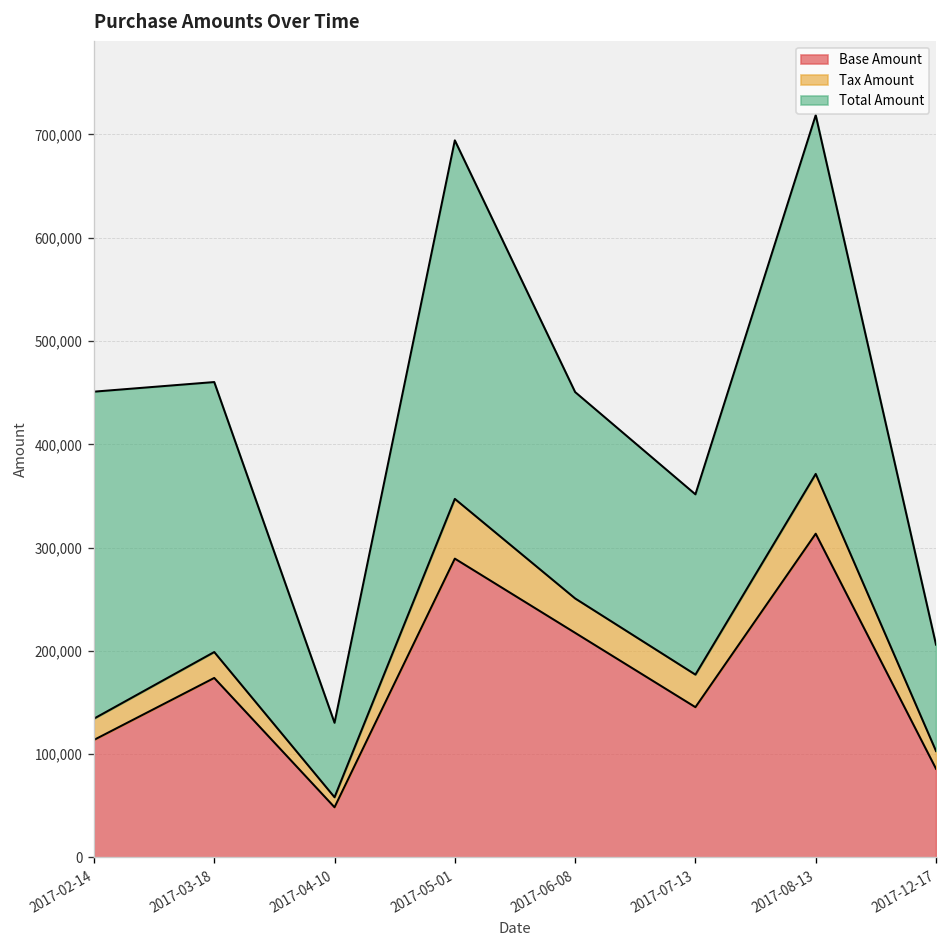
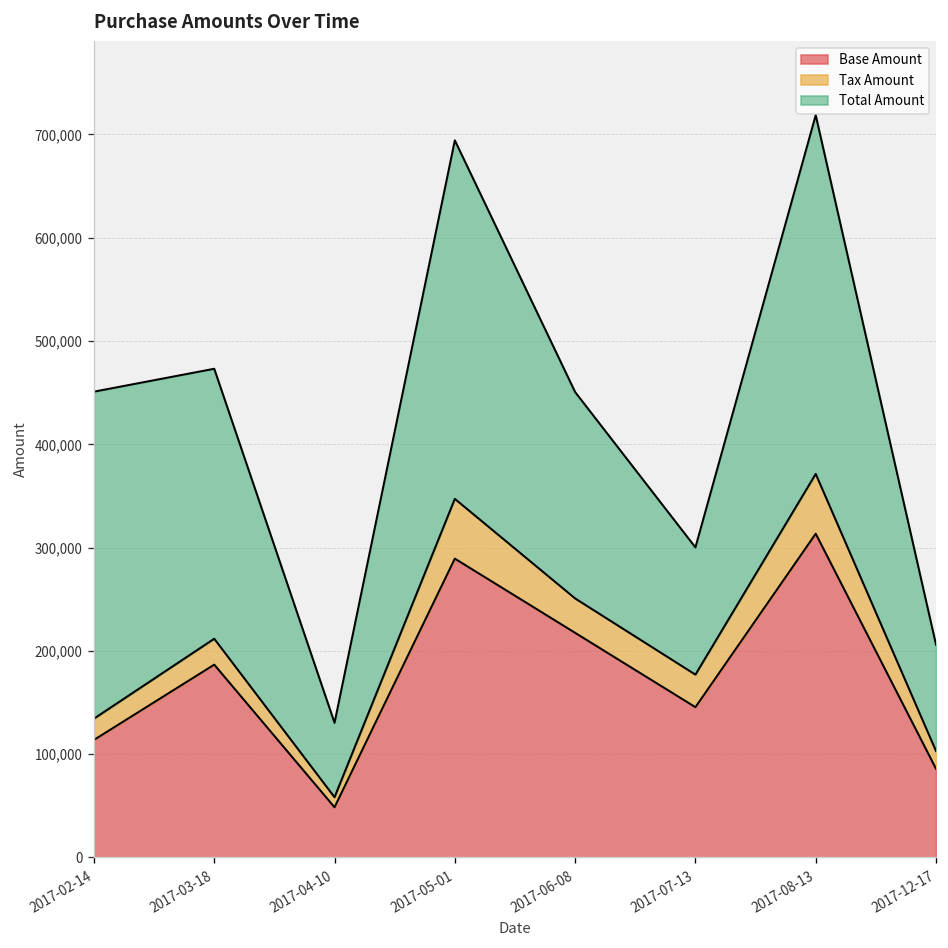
Base Amount, 2017-03-18: 170,000 -> 190,000
Total Amount, 2017-07-13: 170,000 -> 120,000
